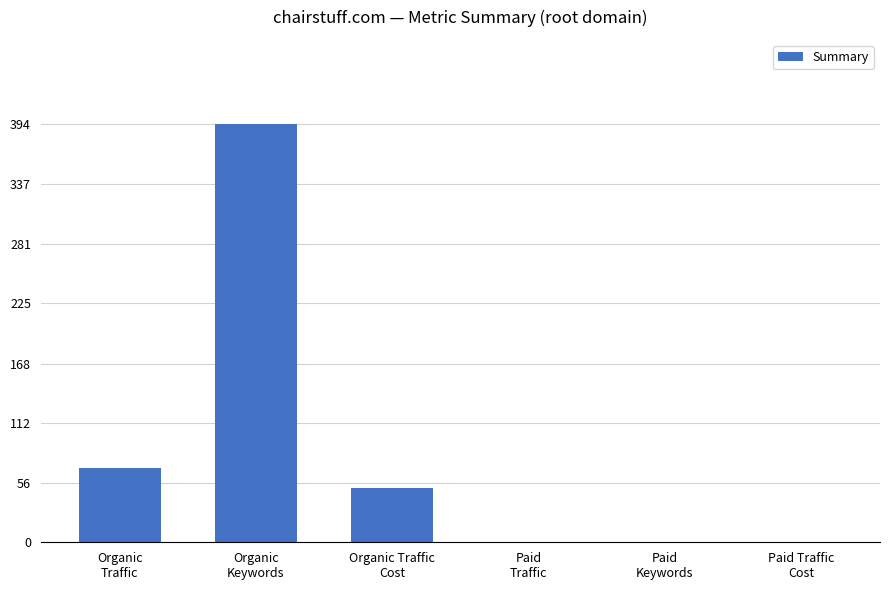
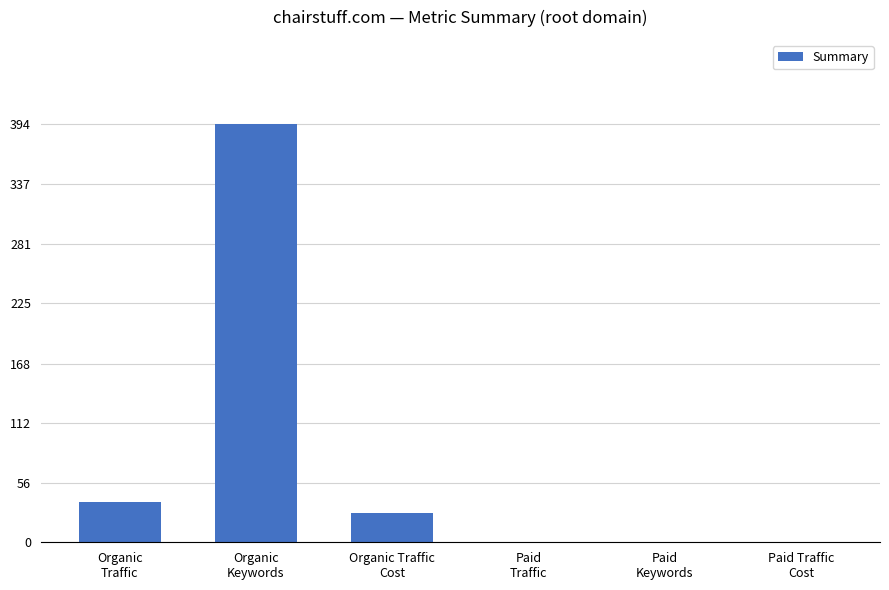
Organic Traffic: 70 -> 38
Organic Traffic Cost: 51 -> 28
